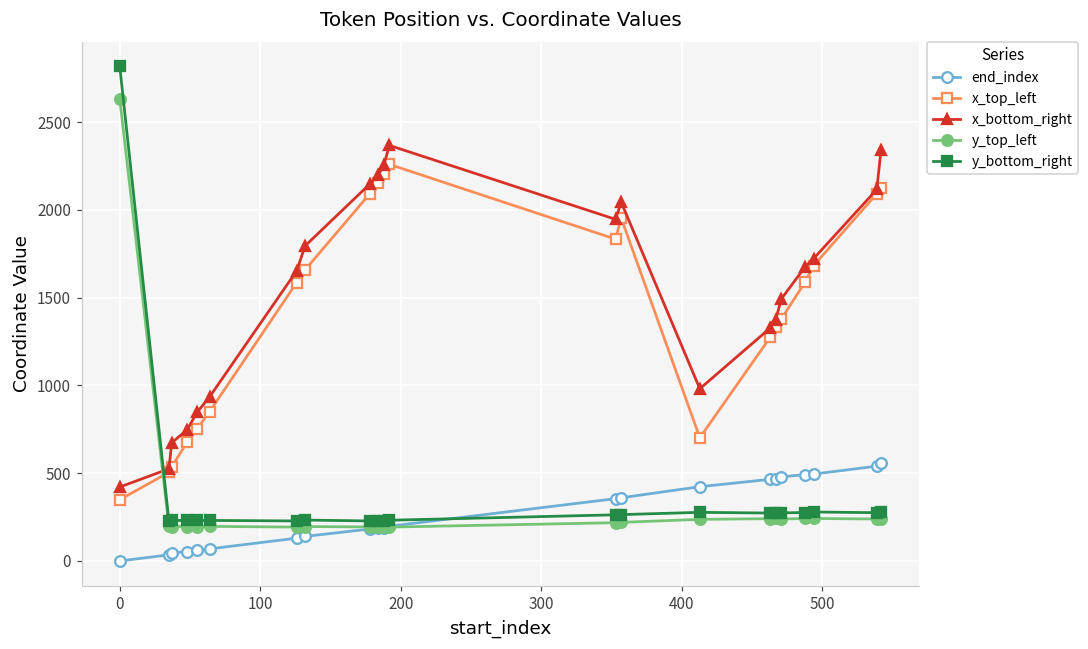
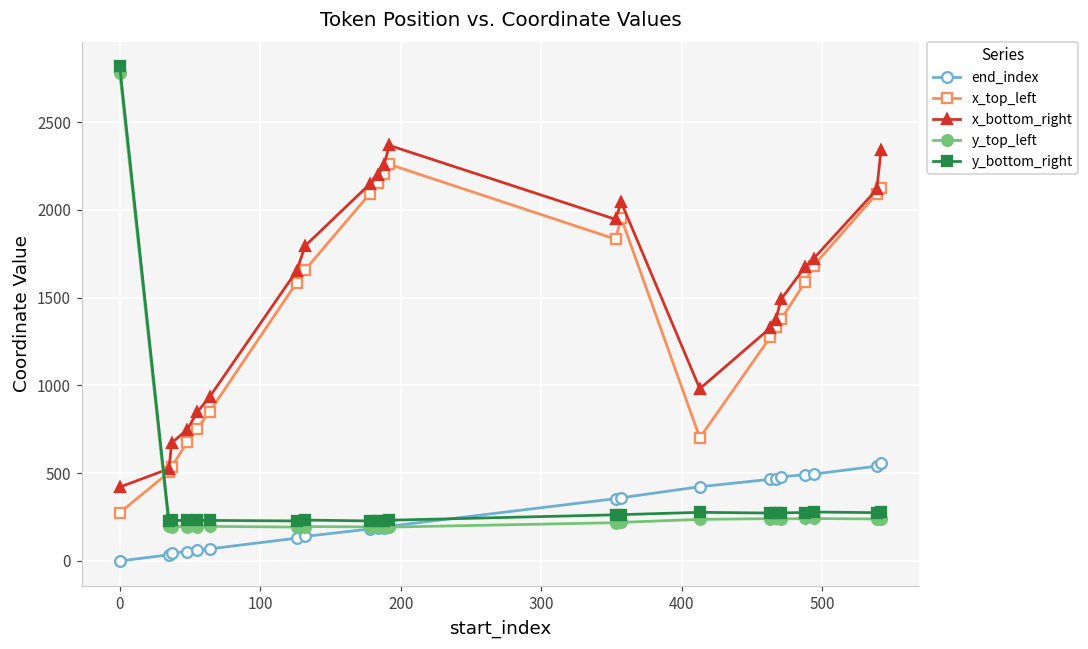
x_top_left, 0: 350 -> 280
y_top_left, 0: 2630 -> 2780
